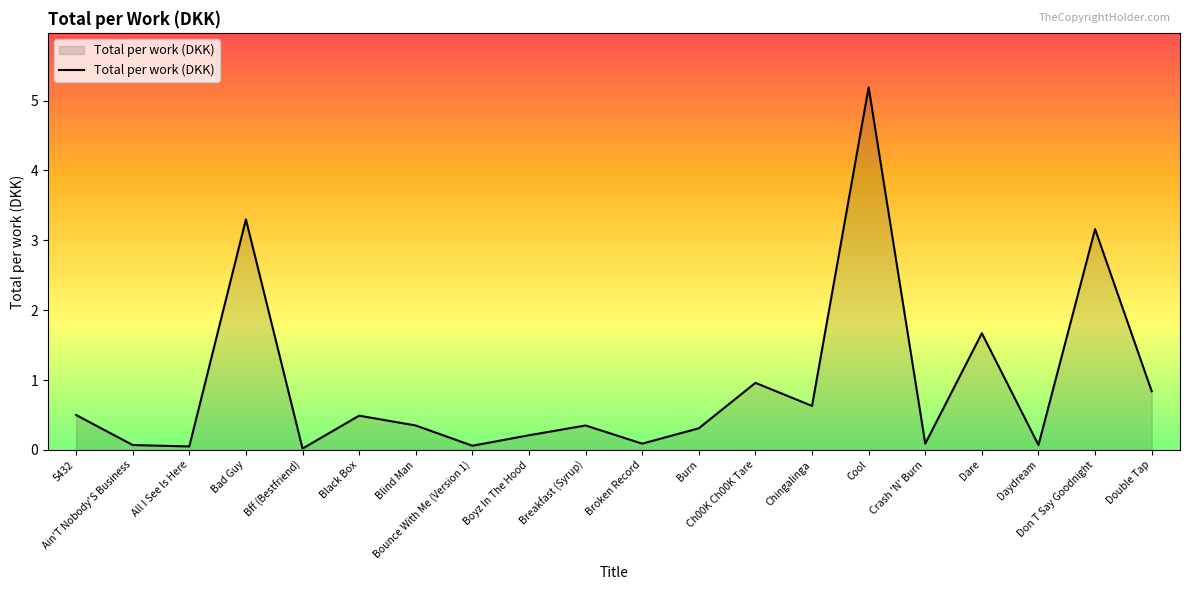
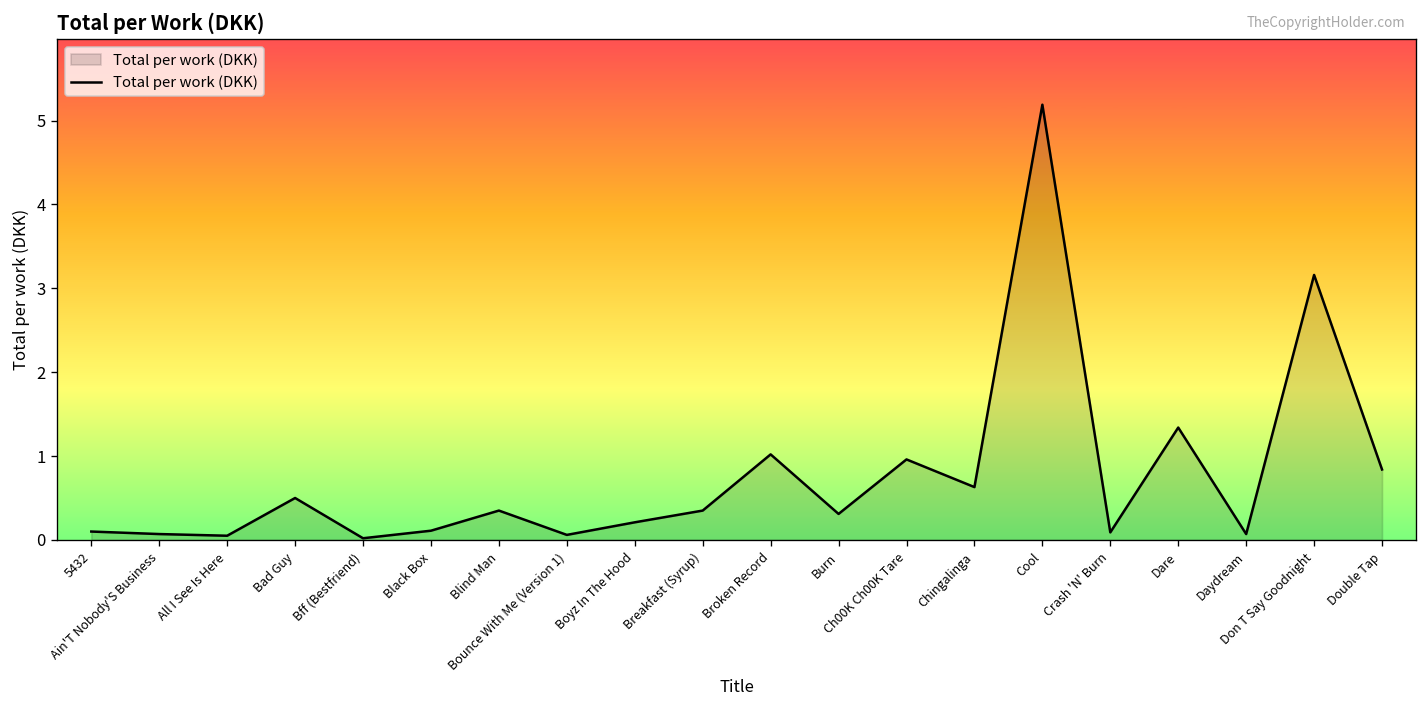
5432: 0.5 -> 0.1
Bad Guy: 3.3 -> 0.5
Black Box: 0.5 -> 0.1
Broken Record: 0.1 -> 1.0
Dare: 1.7 -> 1.3
